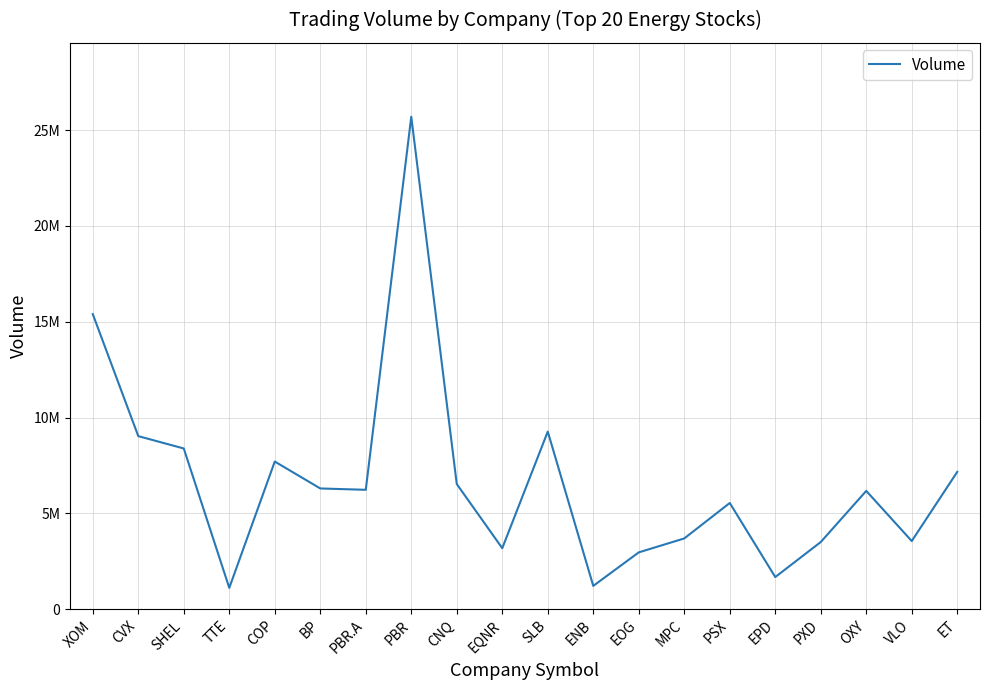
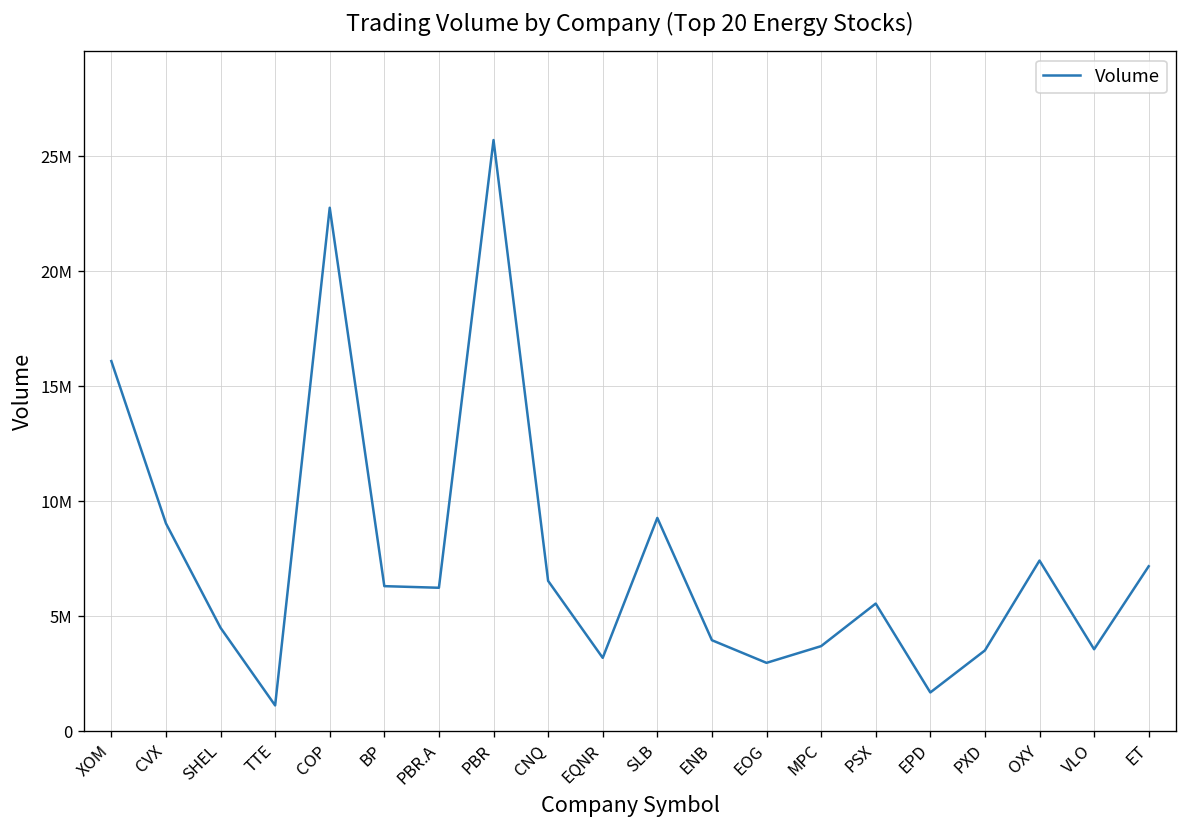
XOM: 15400000 -> 16100000
SHEL: 8400000 -> 4500000
COP: 7700000 -> 22800000
ENB: 1200000 -> 4000000
OXY: 6200000 -> 7400000
